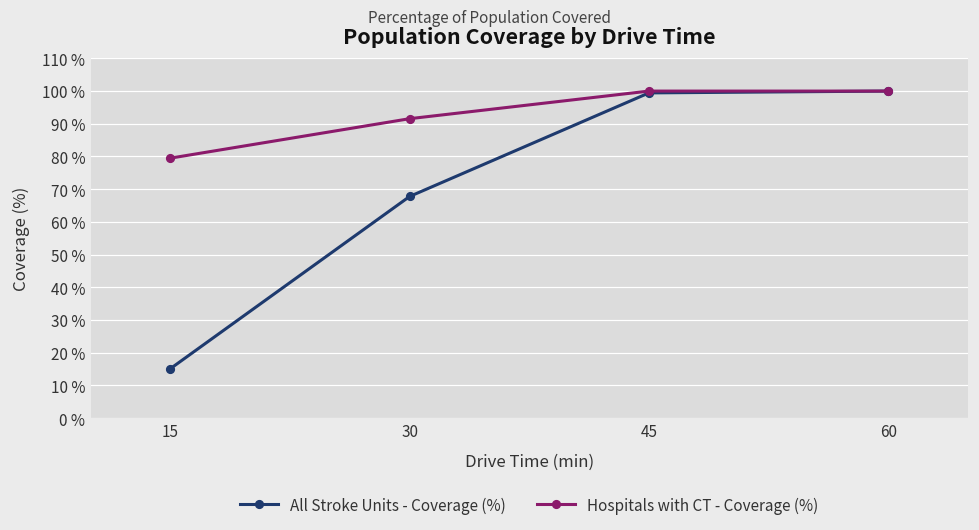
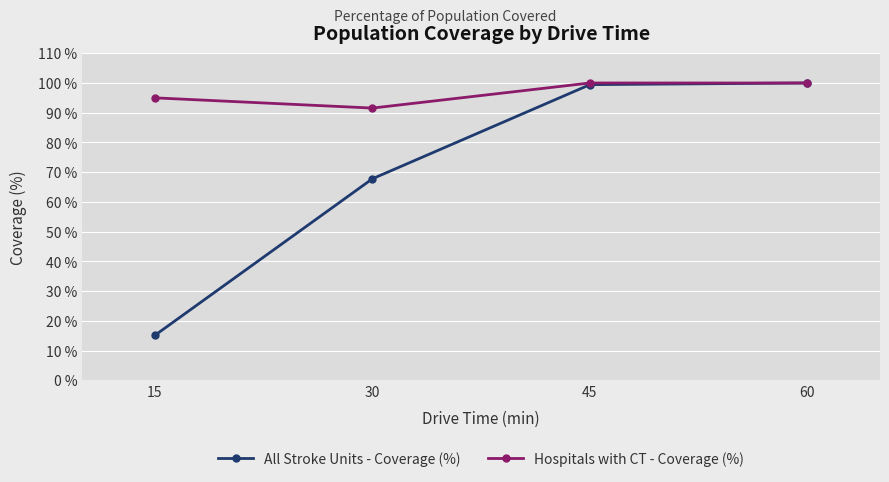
Hospitals with CT - Coverage (%), 15: 79 % -> 95 %
